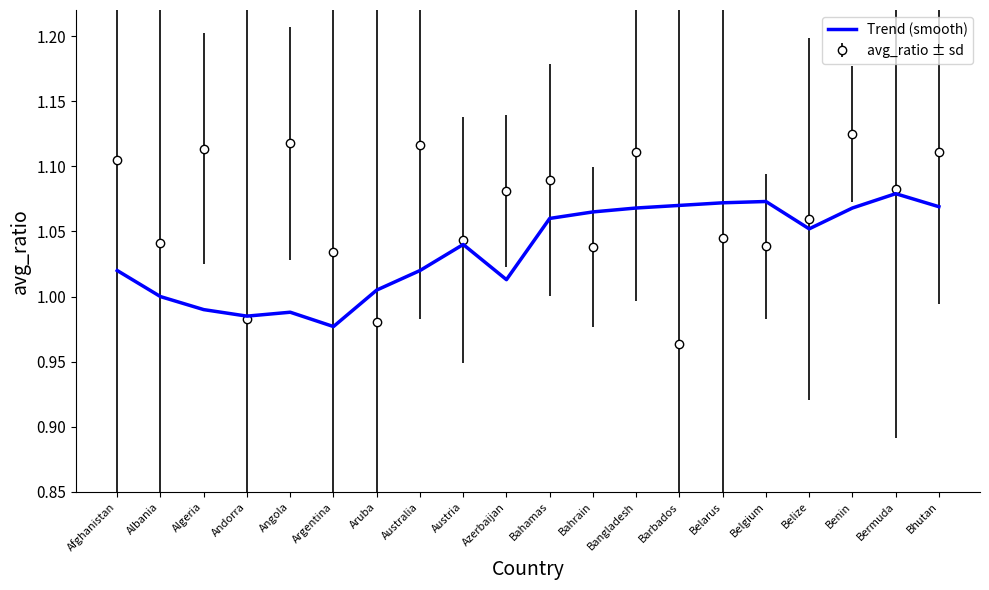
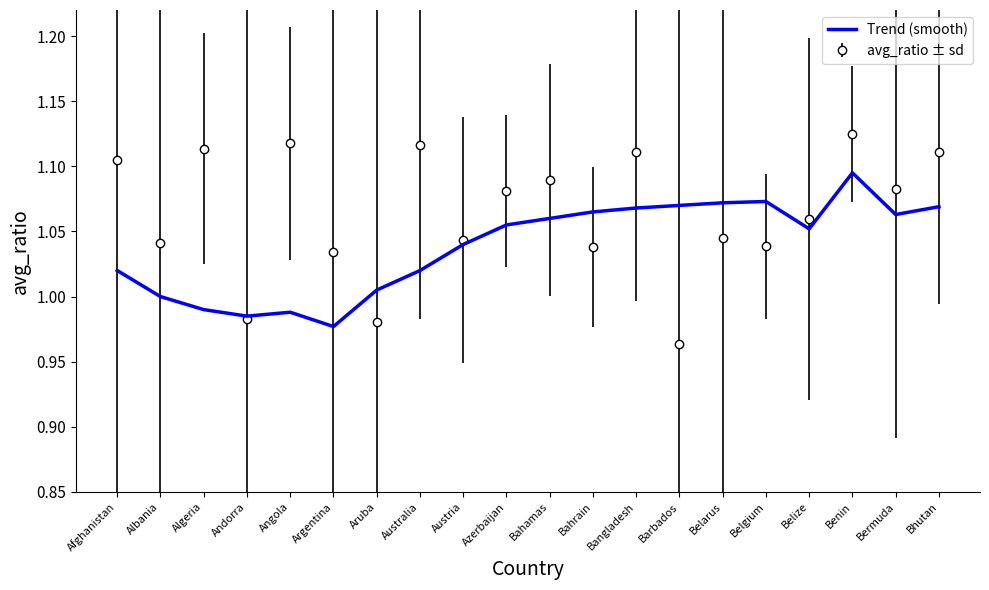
Trend (smooth), Azerbaijan: 1.013 -> 1.055
Trend (smooth), Benin: 1.068 -> 1.095
Trend (smooth), Bermuda: 1.079 -> 1.063
